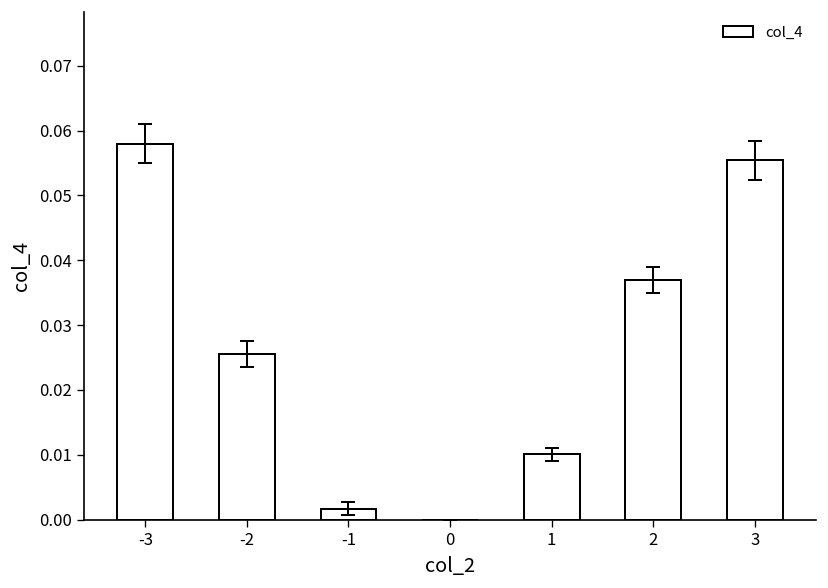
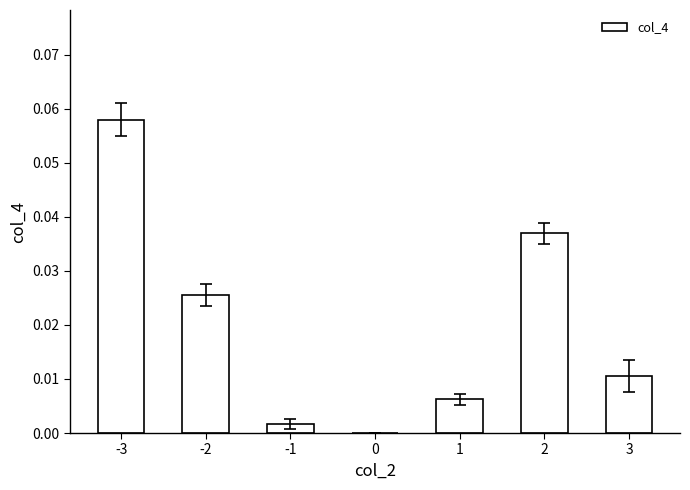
col_4, 1: 0.010 -> 0.006
col_4, 3: 0.055 -> 0.011
